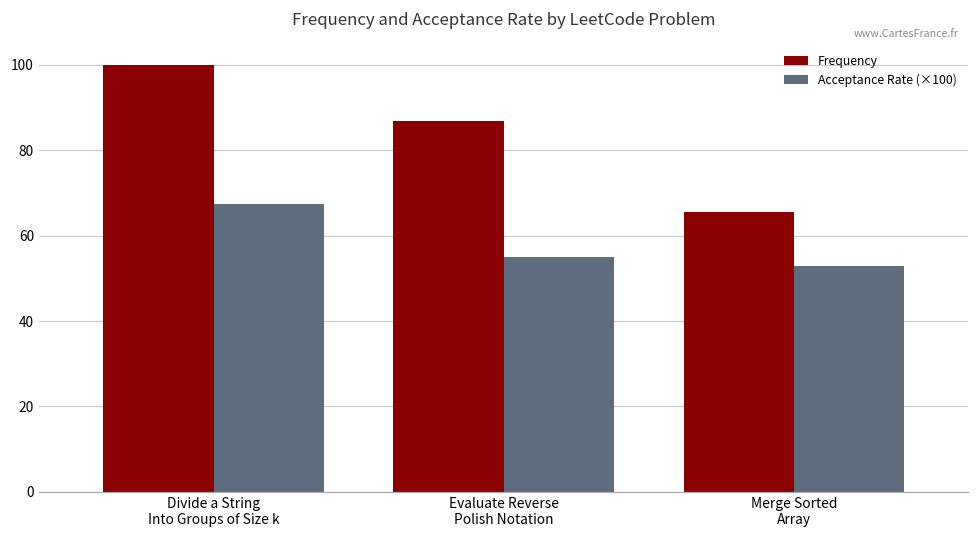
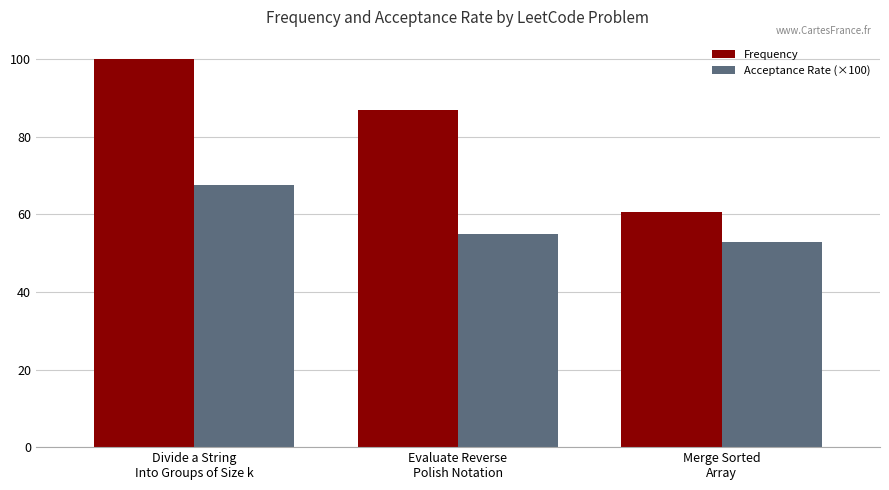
Frequency, Merge Sorted Array: 66 -> 61
